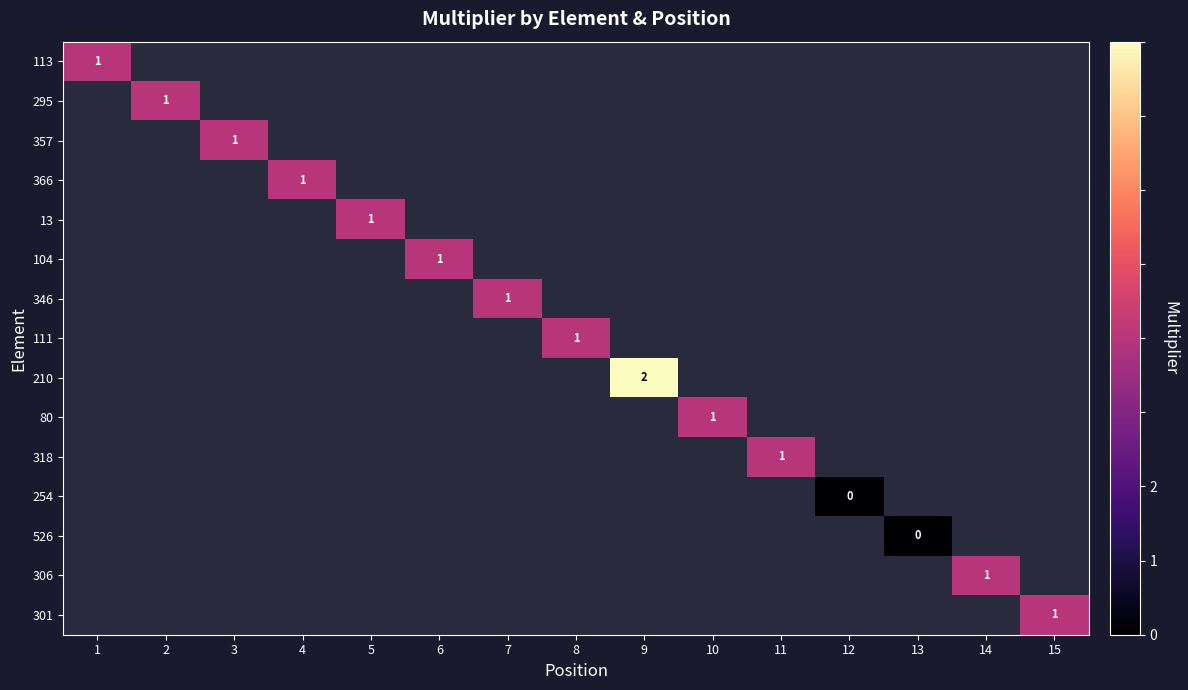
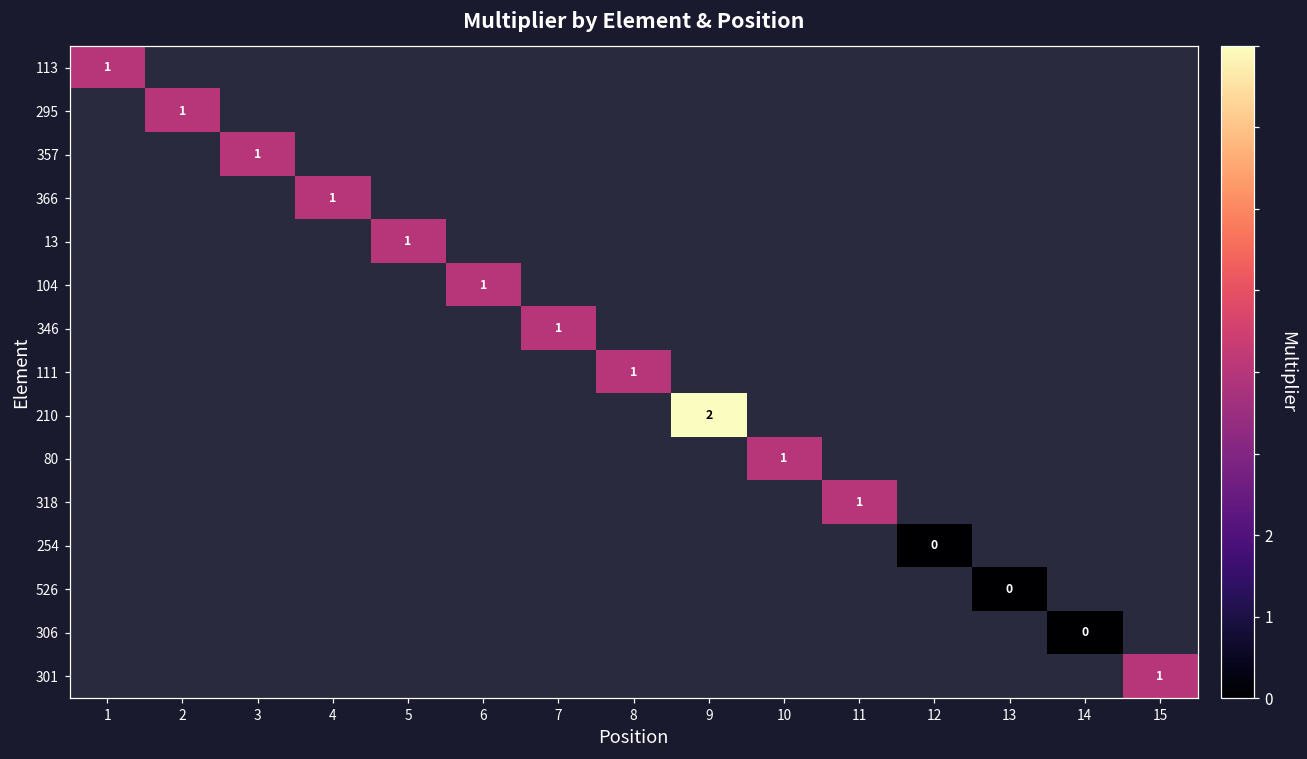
306, 14: 1 -> 0
